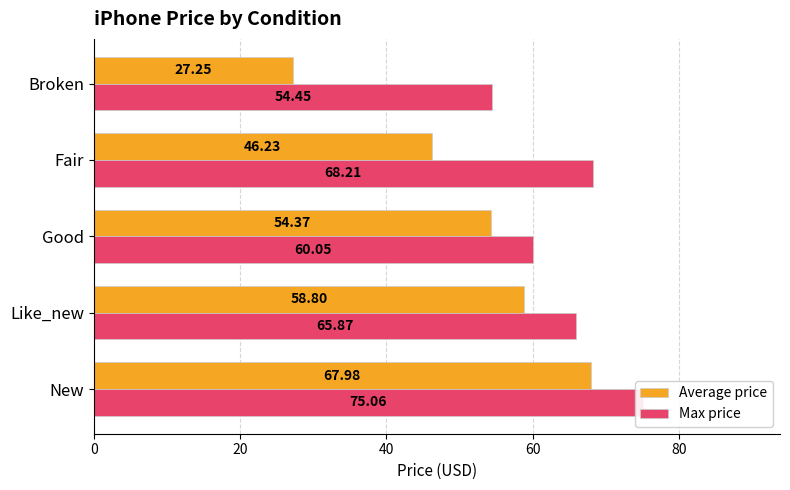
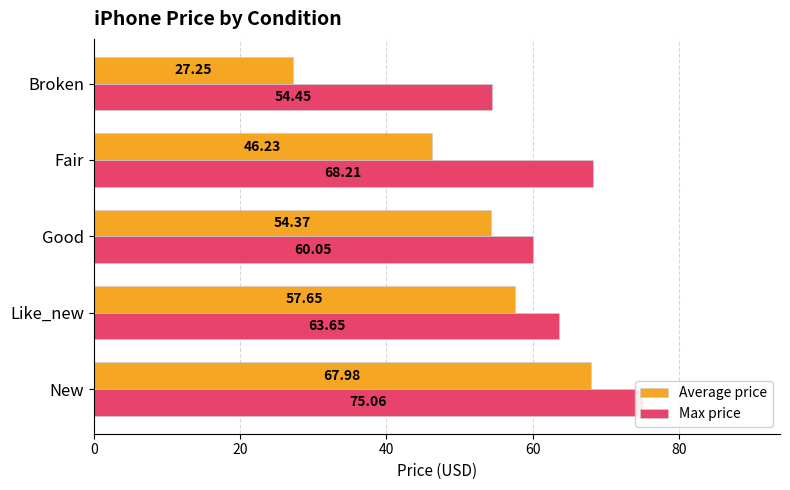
Average price, Like_new: 58.80 -> 57.65
Max price, Like_new: 65.87 -> 63.65
